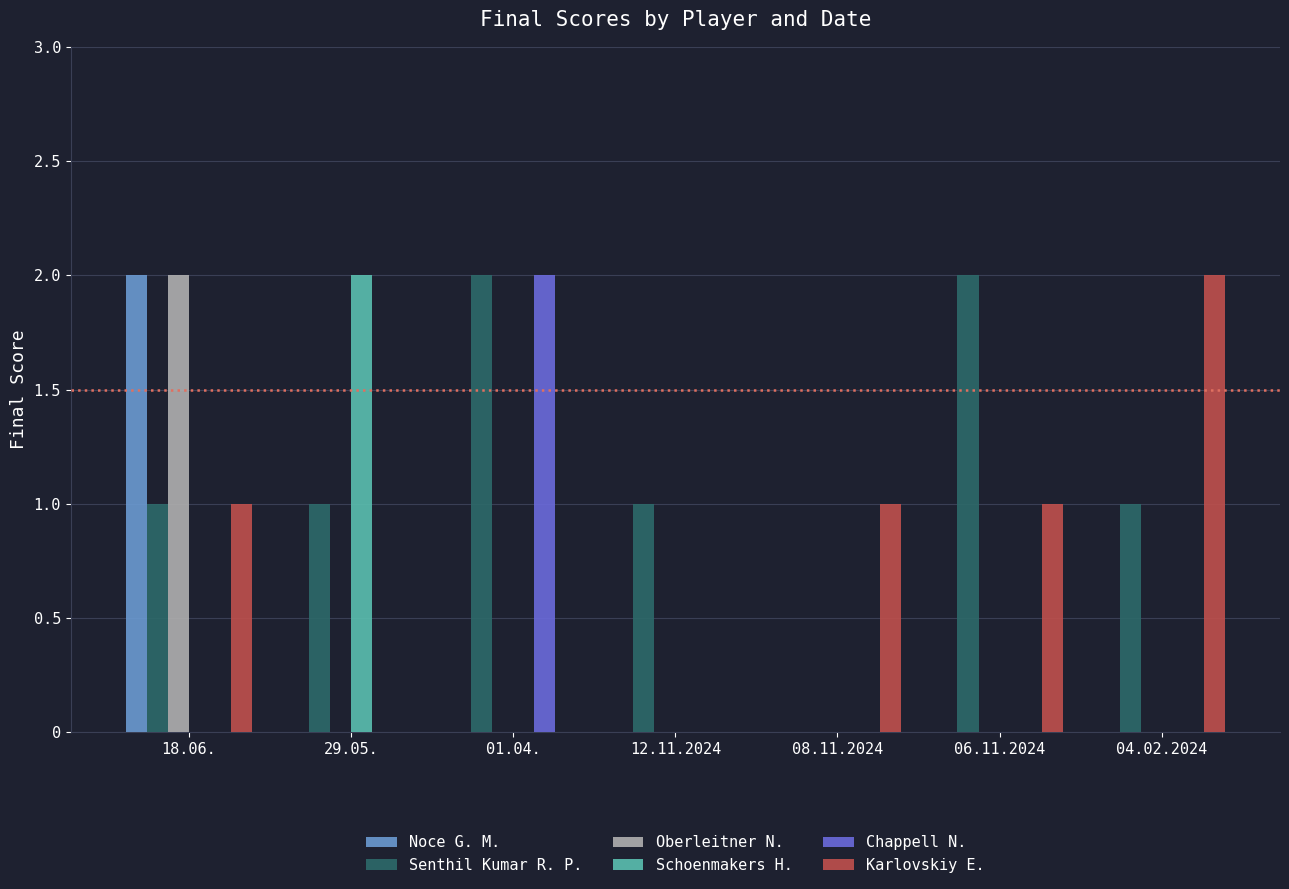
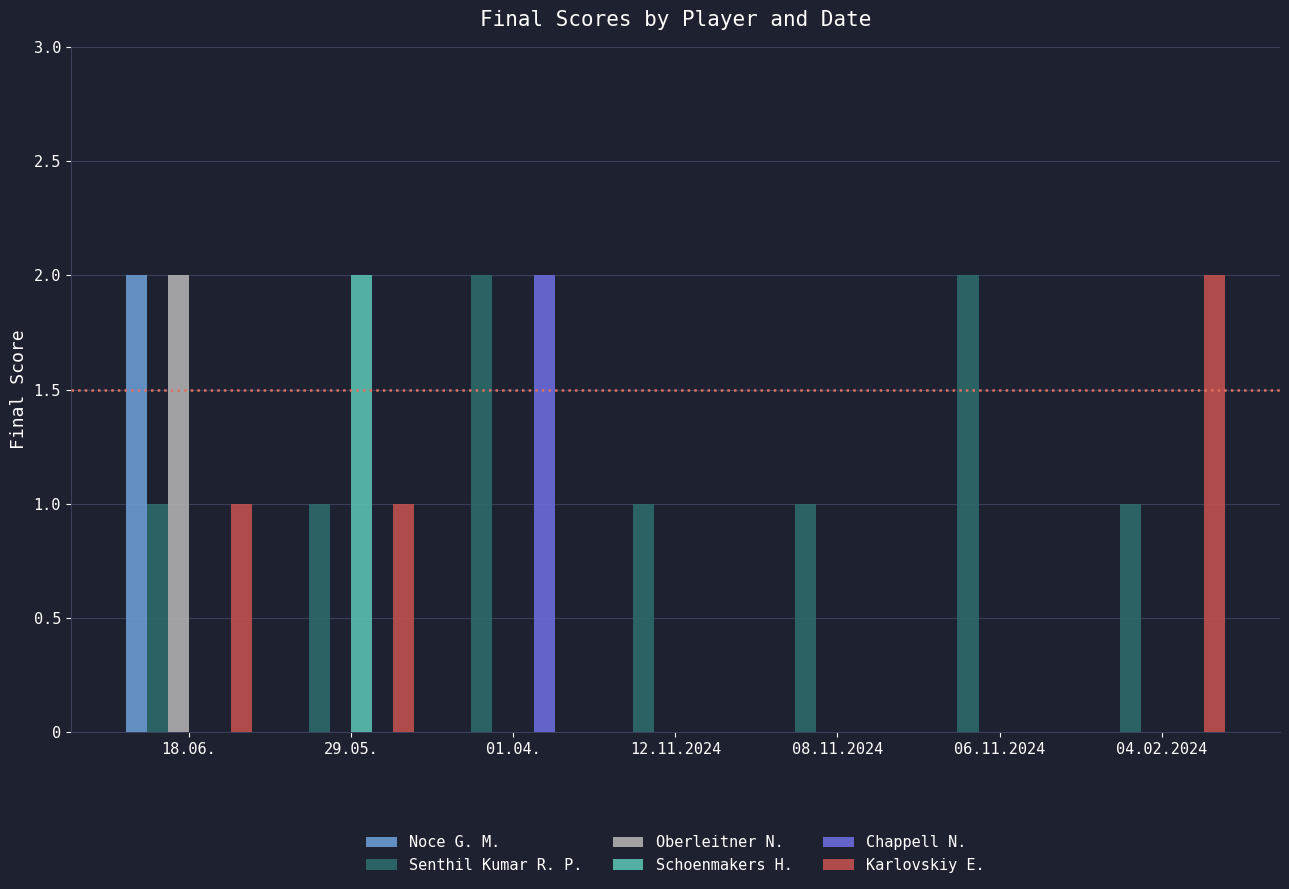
Karlovskiy E., 29.05.: 0 -> 1
Senthil Kumar R. P., 08.11.2024: 0 -> 1
Karlovskiy E., 08.11.2024: 1 -> 0
Karlovskiy E., 06.11.2024: 1 -> 0
